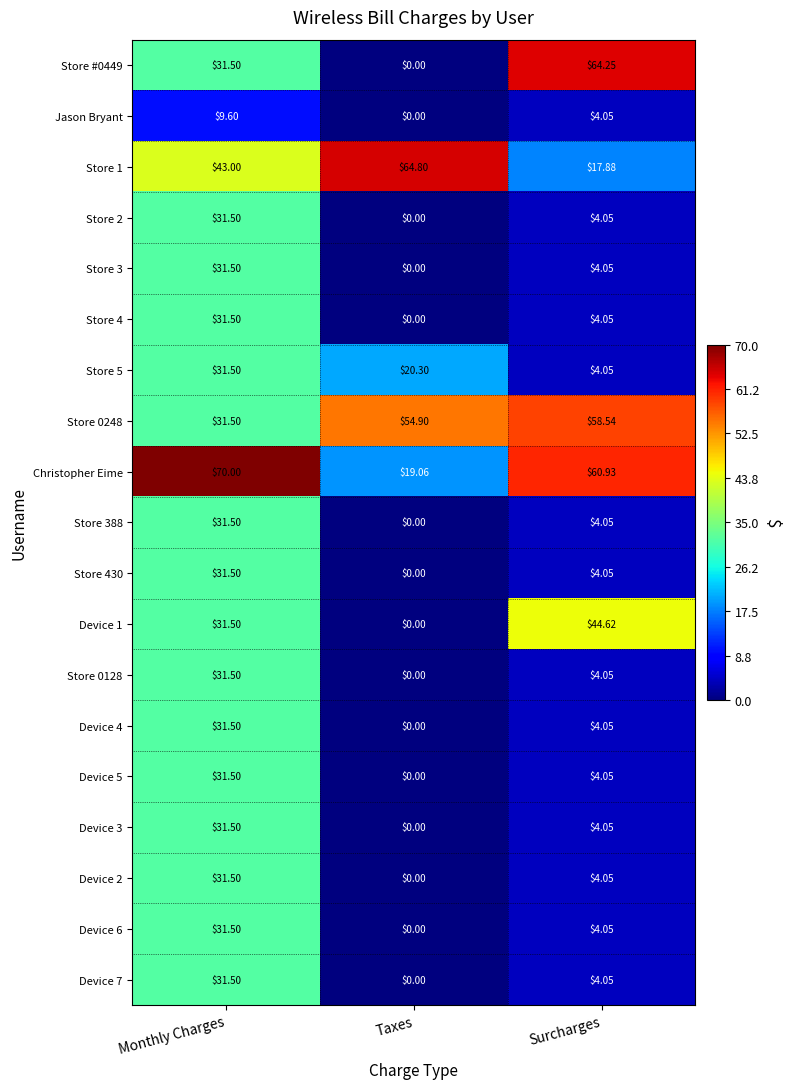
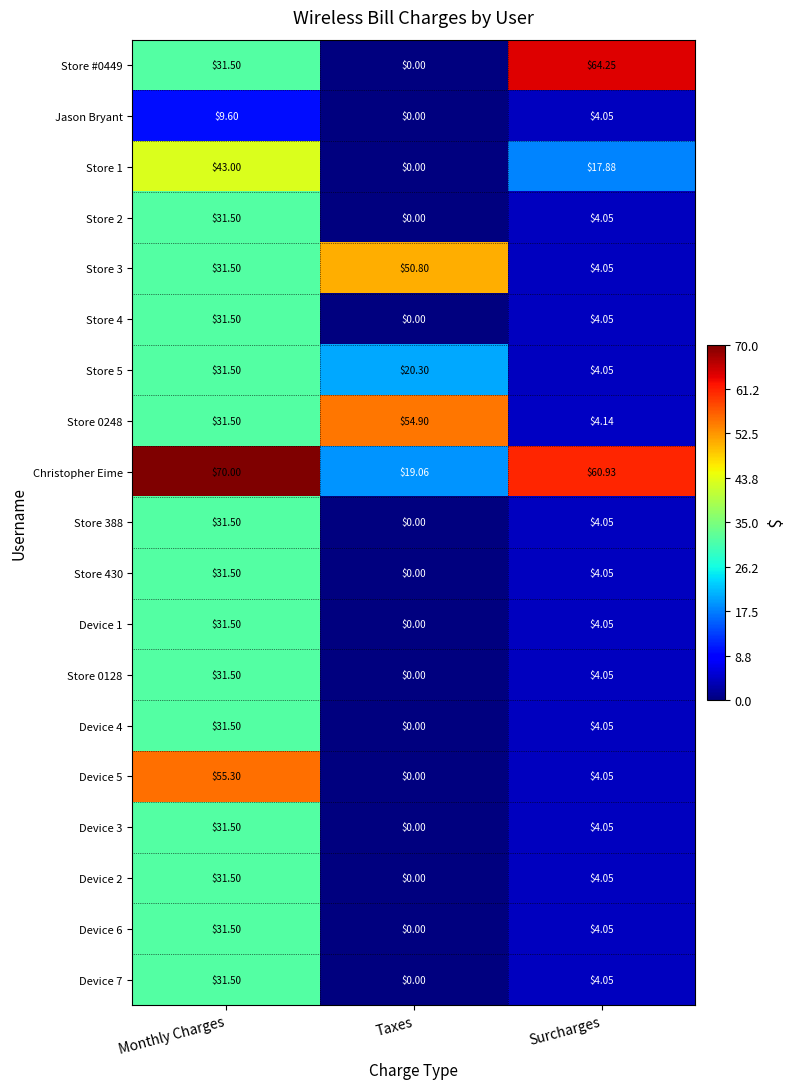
Store 1, Taxes: $64.80 -> $0.00
Store 3, Taxes: $0.00 -> $50.80
Store 0248, Surcharges: $58.54 -> $4.14
Device 1, Surcharges: $44.62 -> $4.05
Device 5, Monthly Charges: $31.50 -> $55.30
